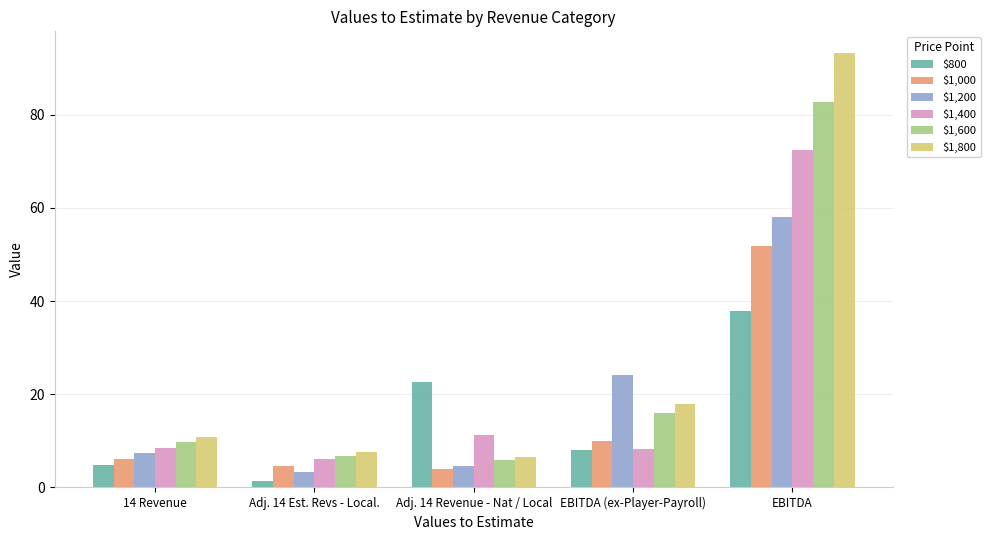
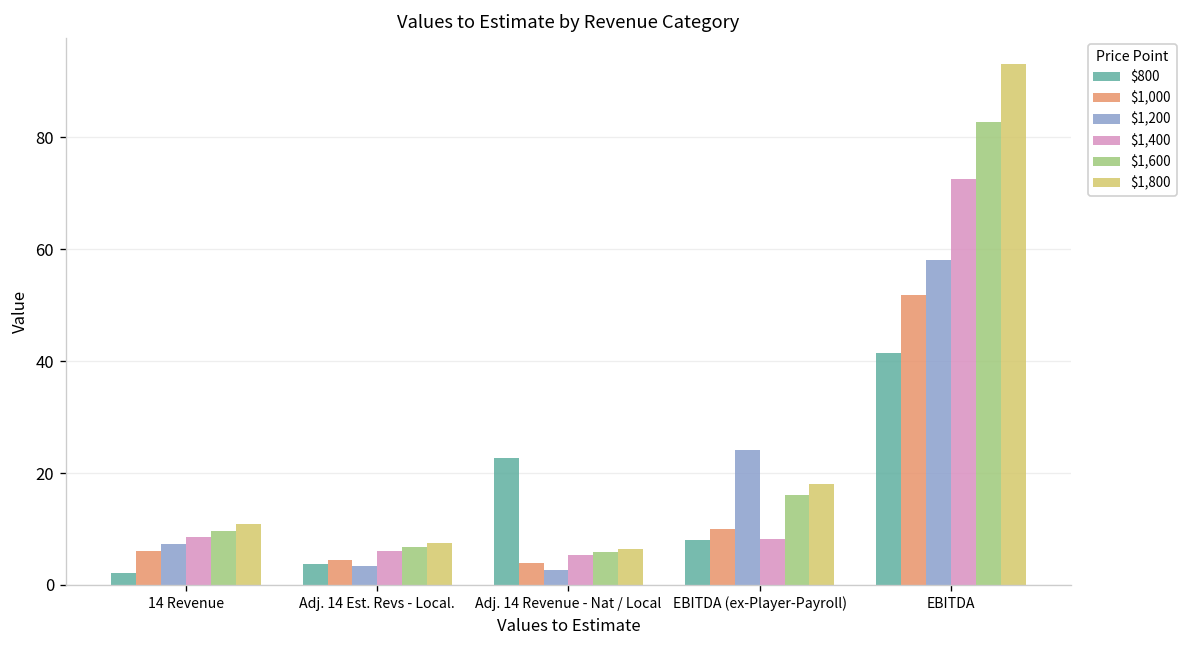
$800, 14 Revenue: 5 -> 2
$800, Adj. 14 Est. Revs - Local.: 1 -> 4
$1,200, Adj. 14 Revenue - Nat / Local: 5 -> 3
$1,400, Adj. 14 Revenue - Nat / Local: 11 -> 5
$800, EBITDA: 38 -> 41
